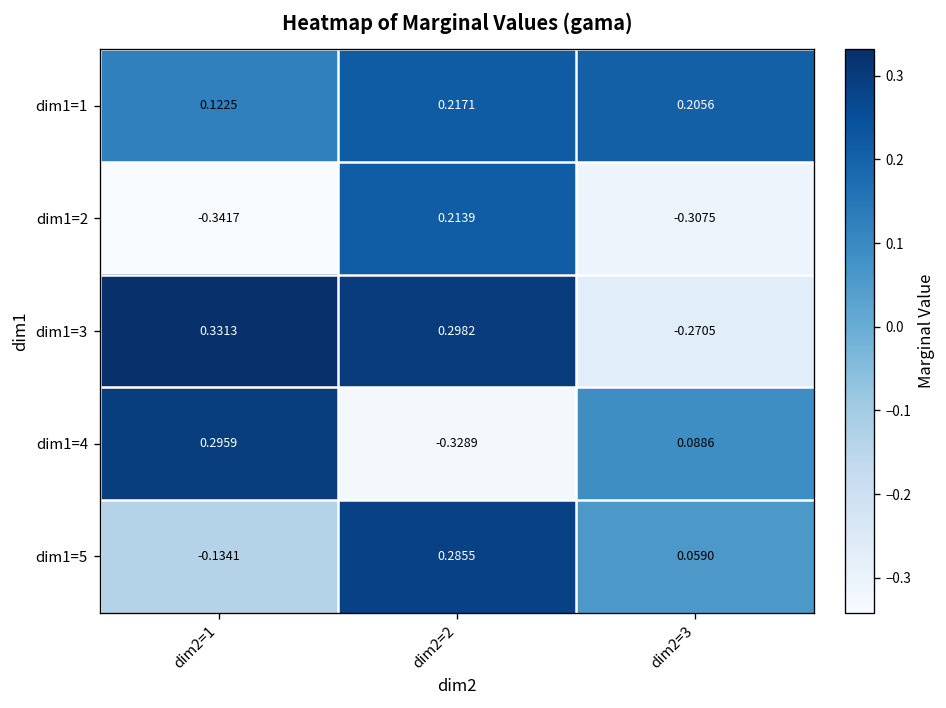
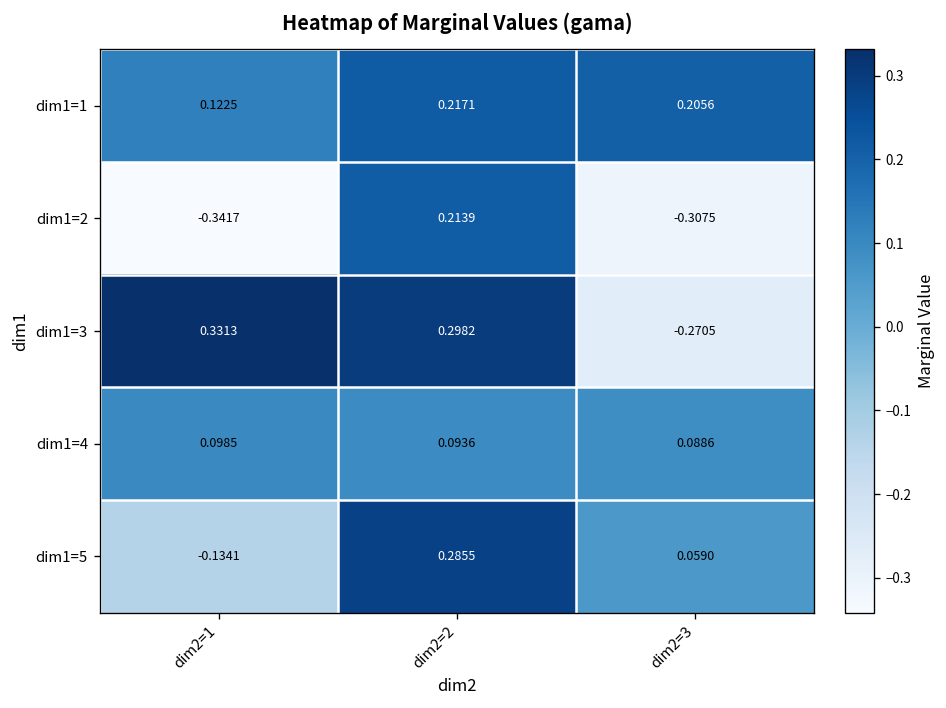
dim1=4, dim2=1: 0.2959 -> 0.0985
dim1=4, dim2=2: -0.3289 -> 0.0936
